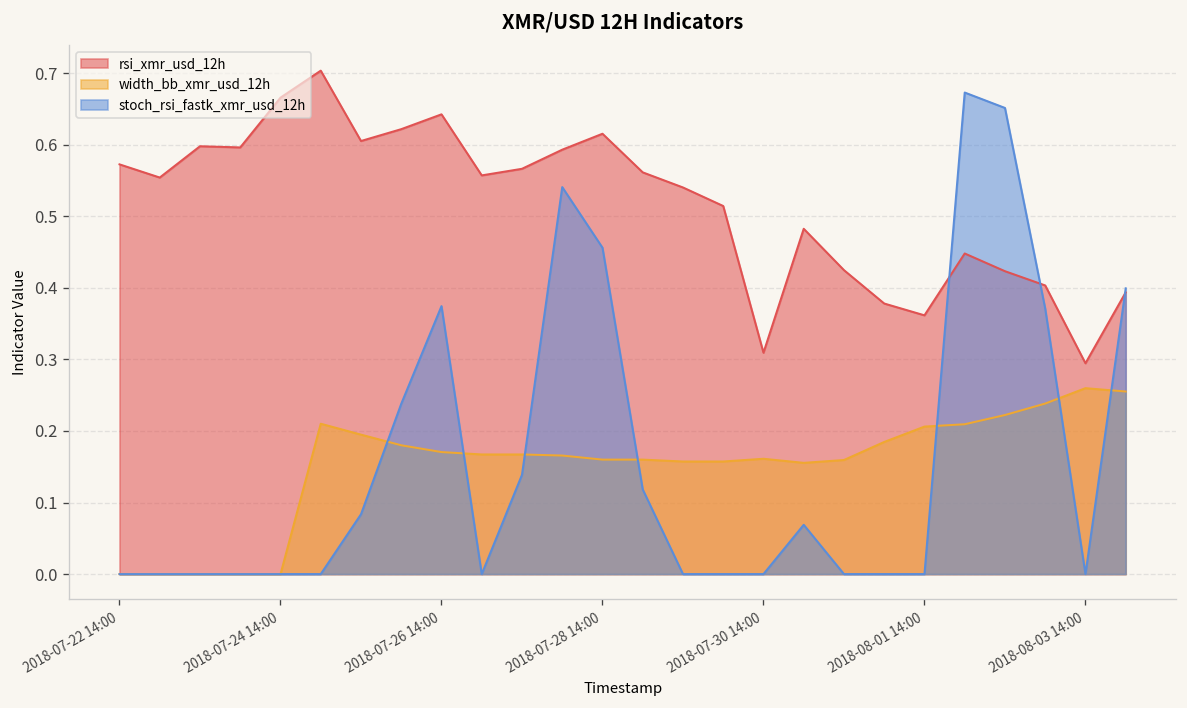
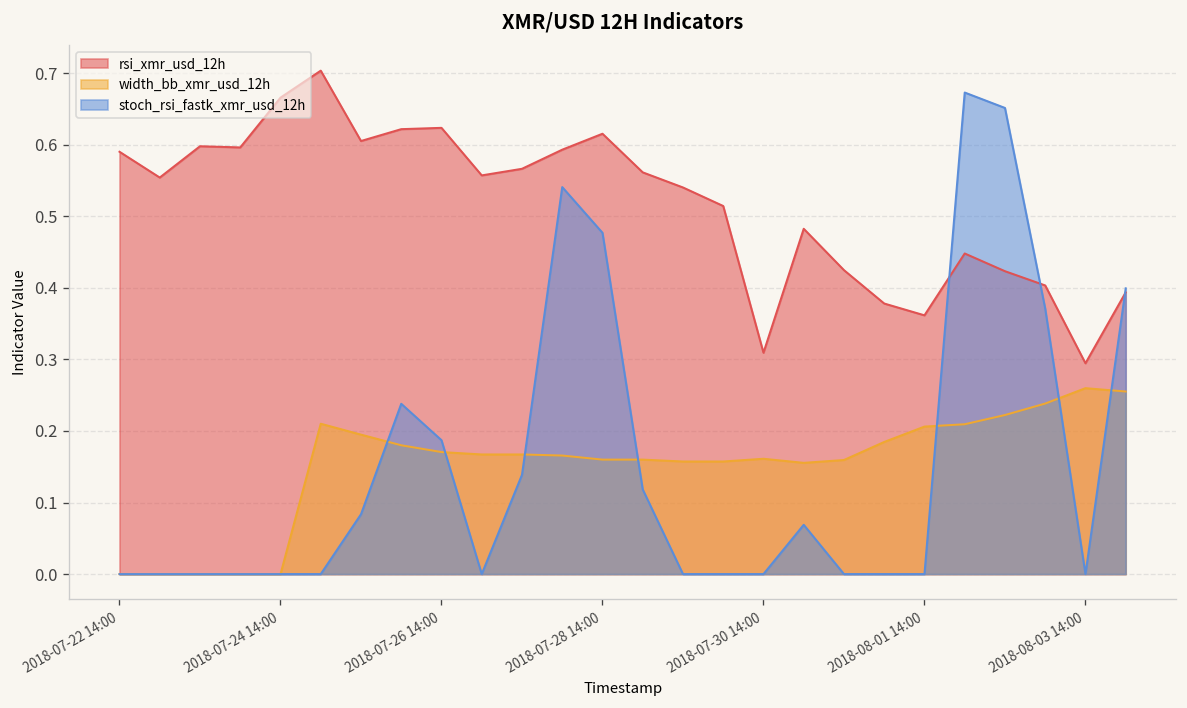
rsi_xmr_usd_12h, 2018-07-22 14:00: 0.57 -> 0.59
rsi_xmr_usd_12h, 2018-07-26 14:00: 0.64 -> 0.62
stoch_rsi_fastk_xmr_usd_12h, 2018-07-26 14:00: 0.37 -> 0.19
stoch_rsi_fastk_xmr_usd_12h, 2018-07-28 14:00: 0.46 -> 0.48
